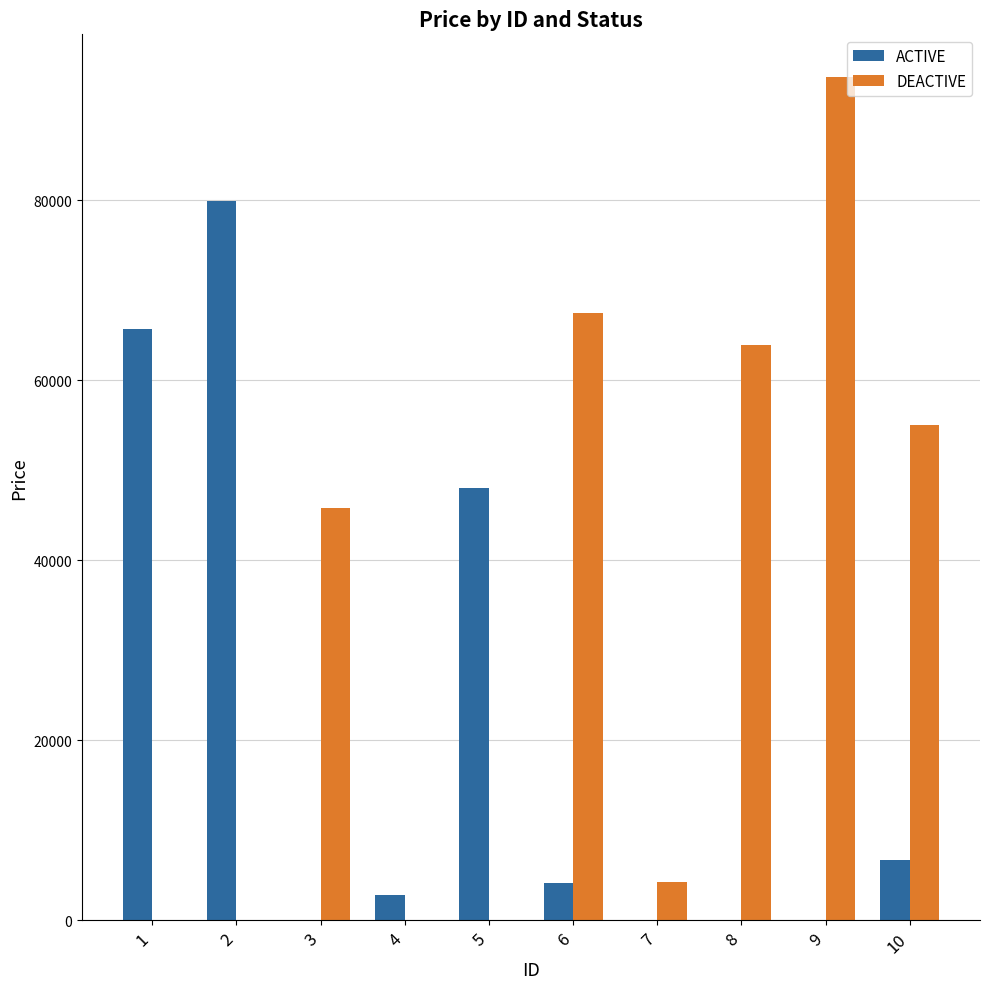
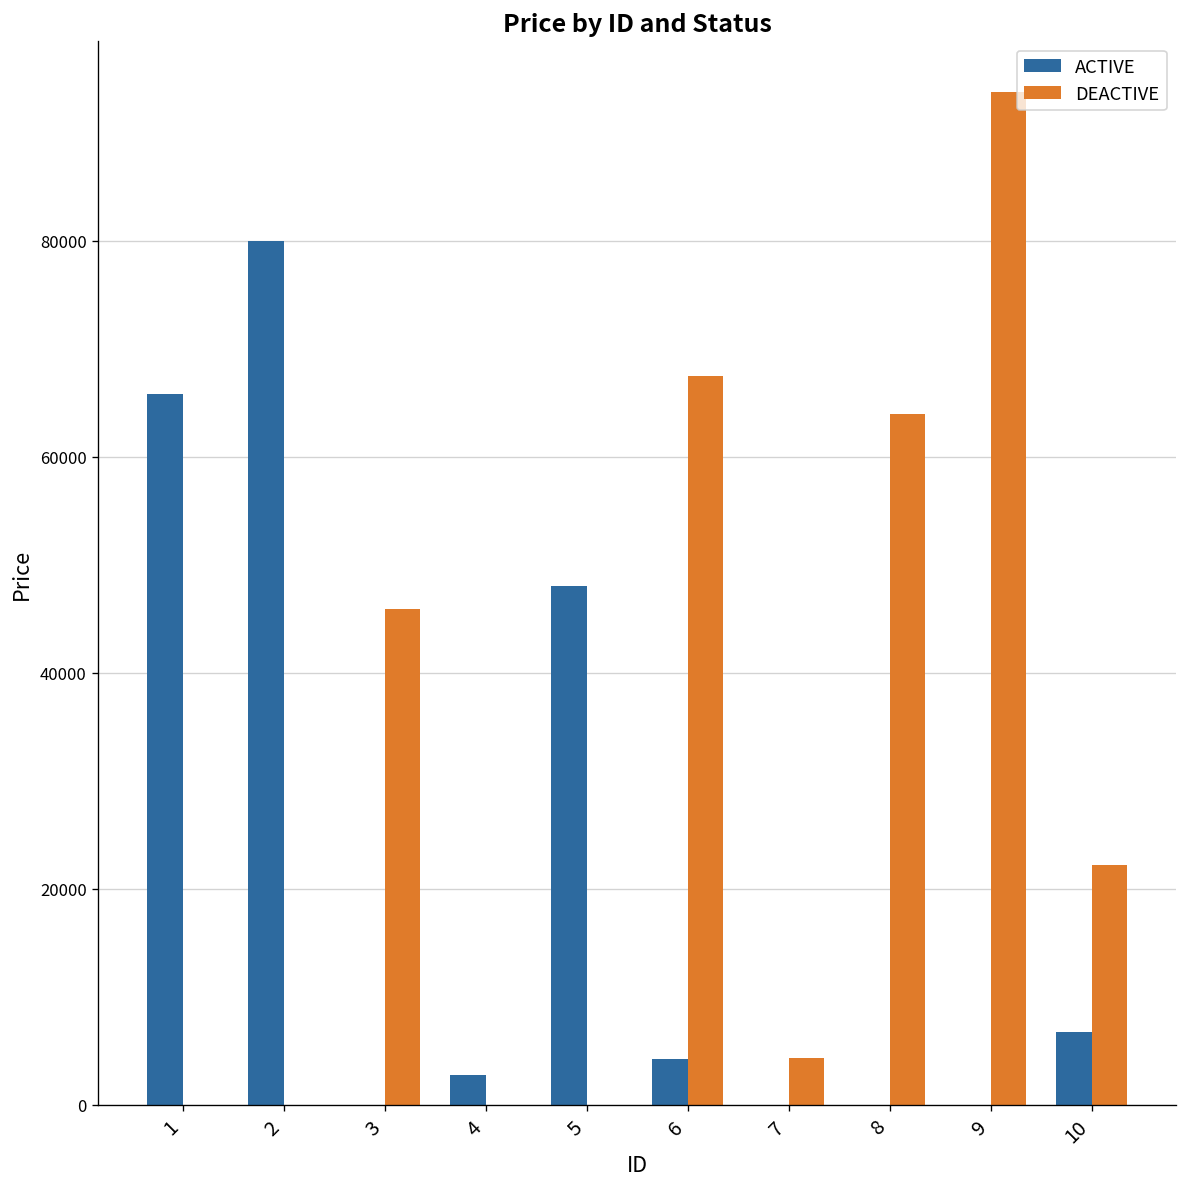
DEACTIVE, 10: 55000 -> 22000
